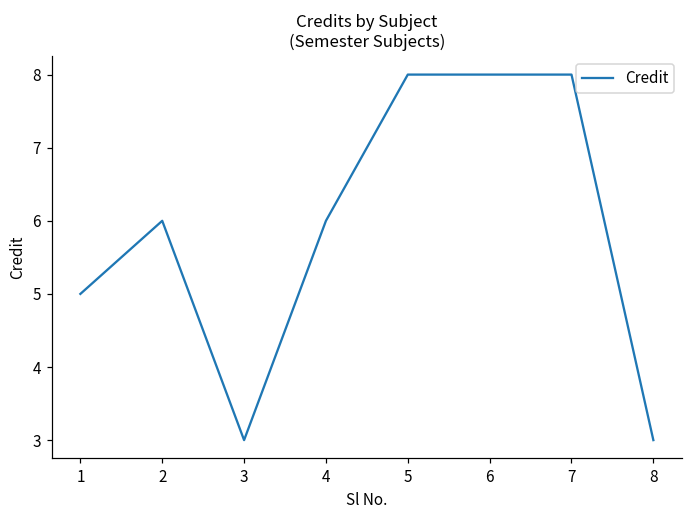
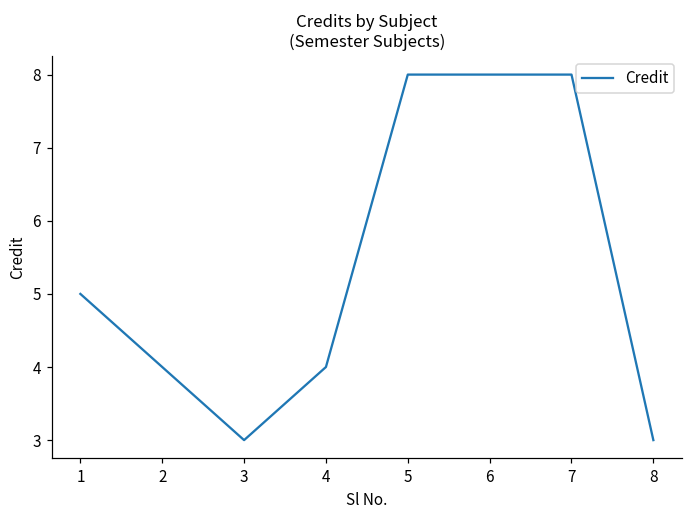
2: 6 -> 4
4: 6 -> 4
